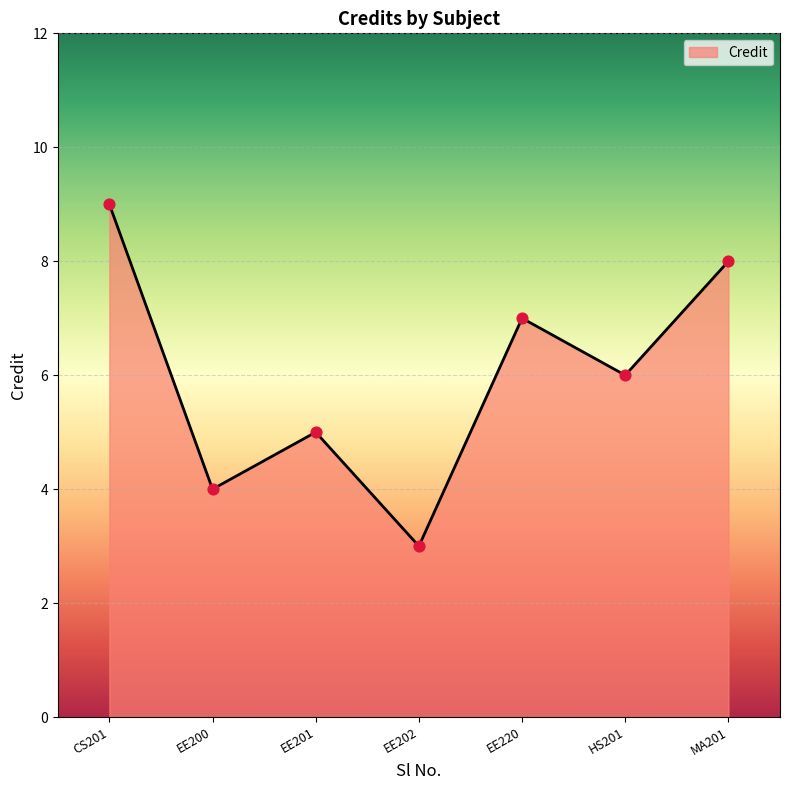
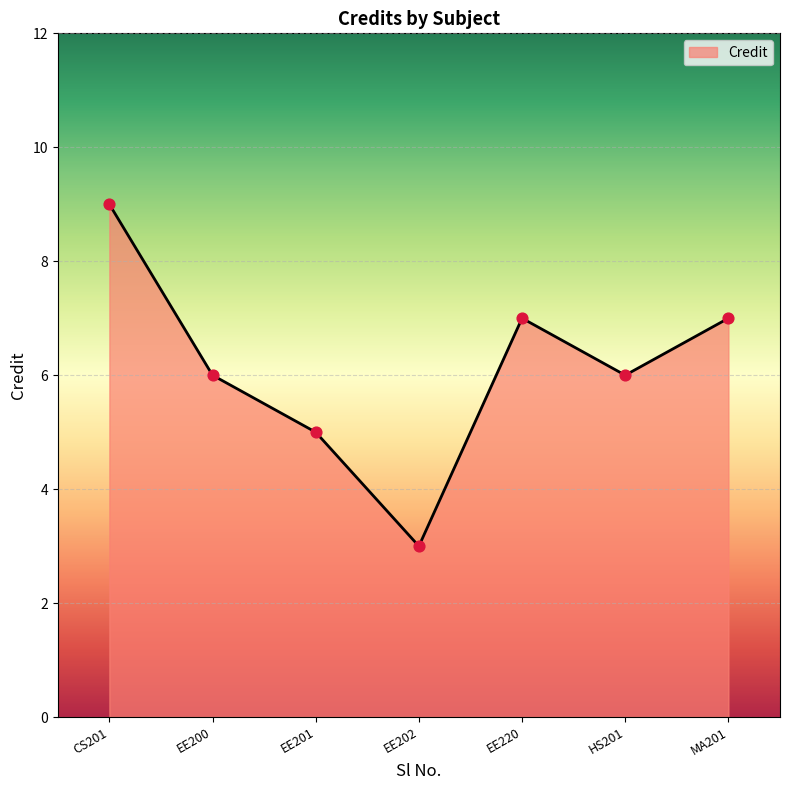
EE200: 4 -> 6
MA201: 8 -> 7
